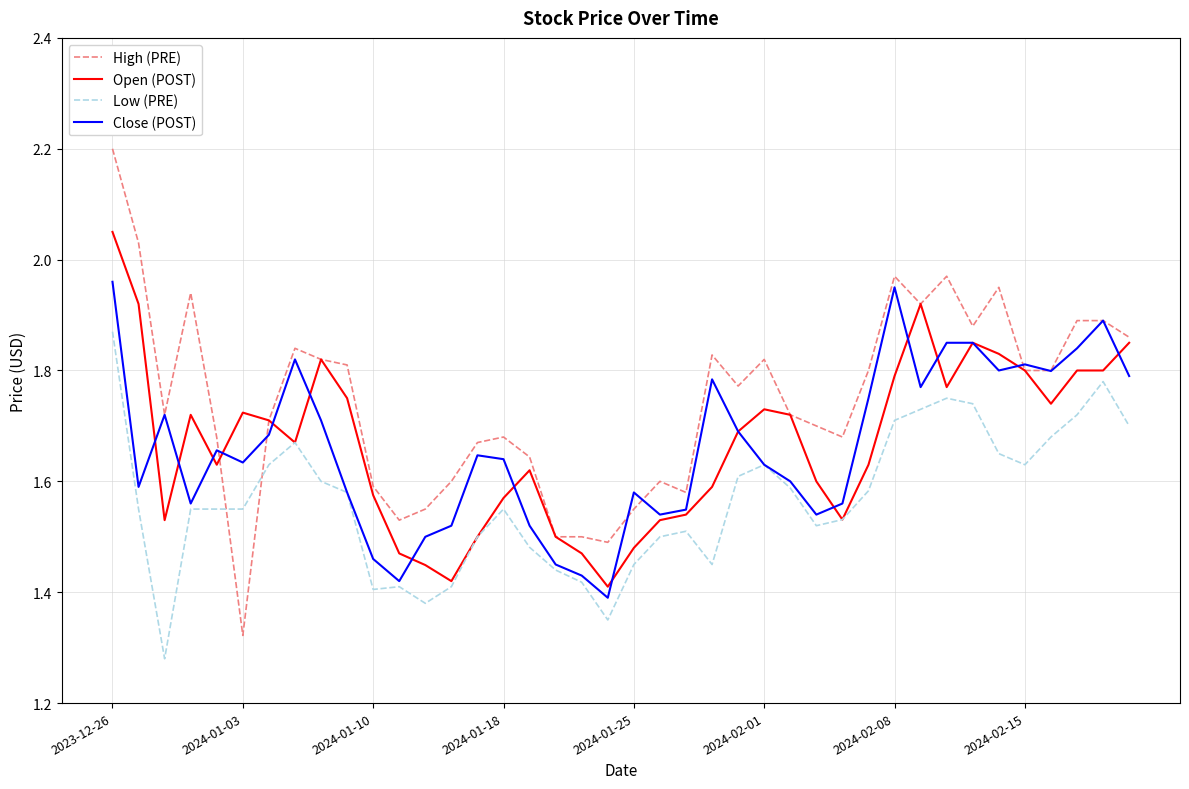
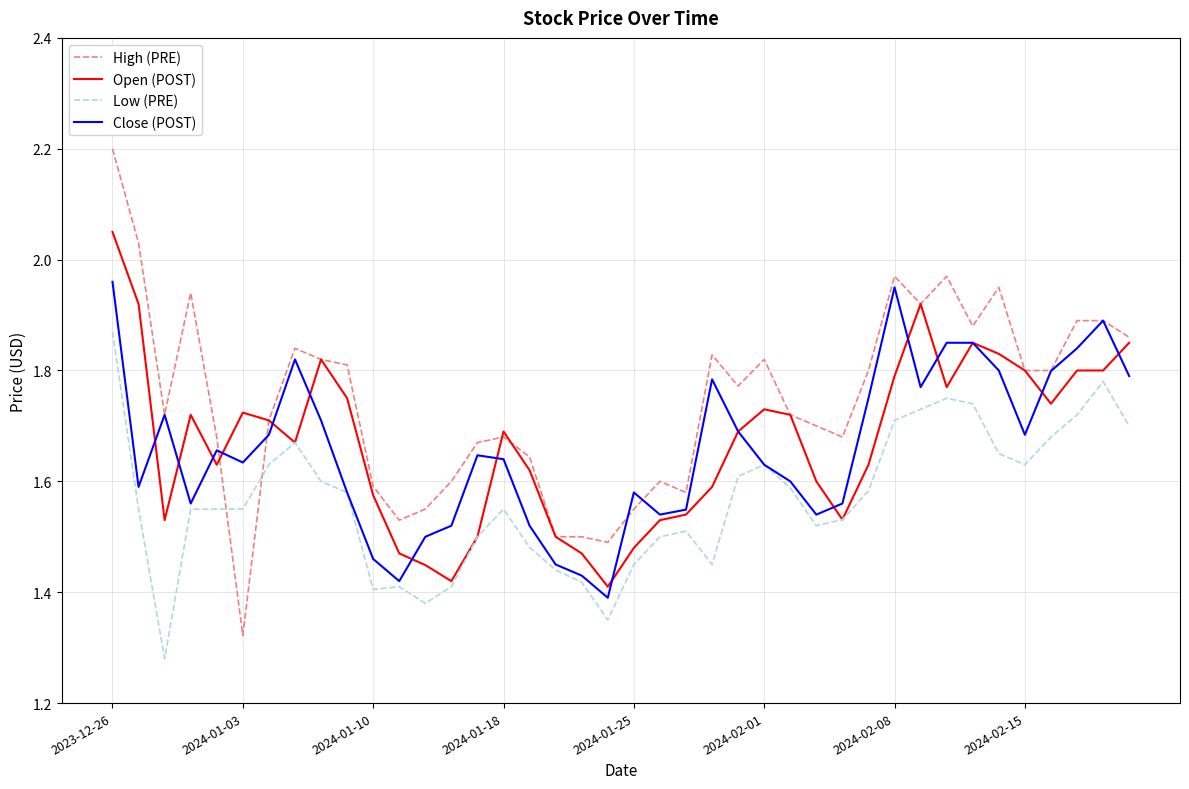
Open (POST), 2024-01-18: 1.57 -> 1.69
Close (POST), 2024-02-15: 1.81 -> 1.68
